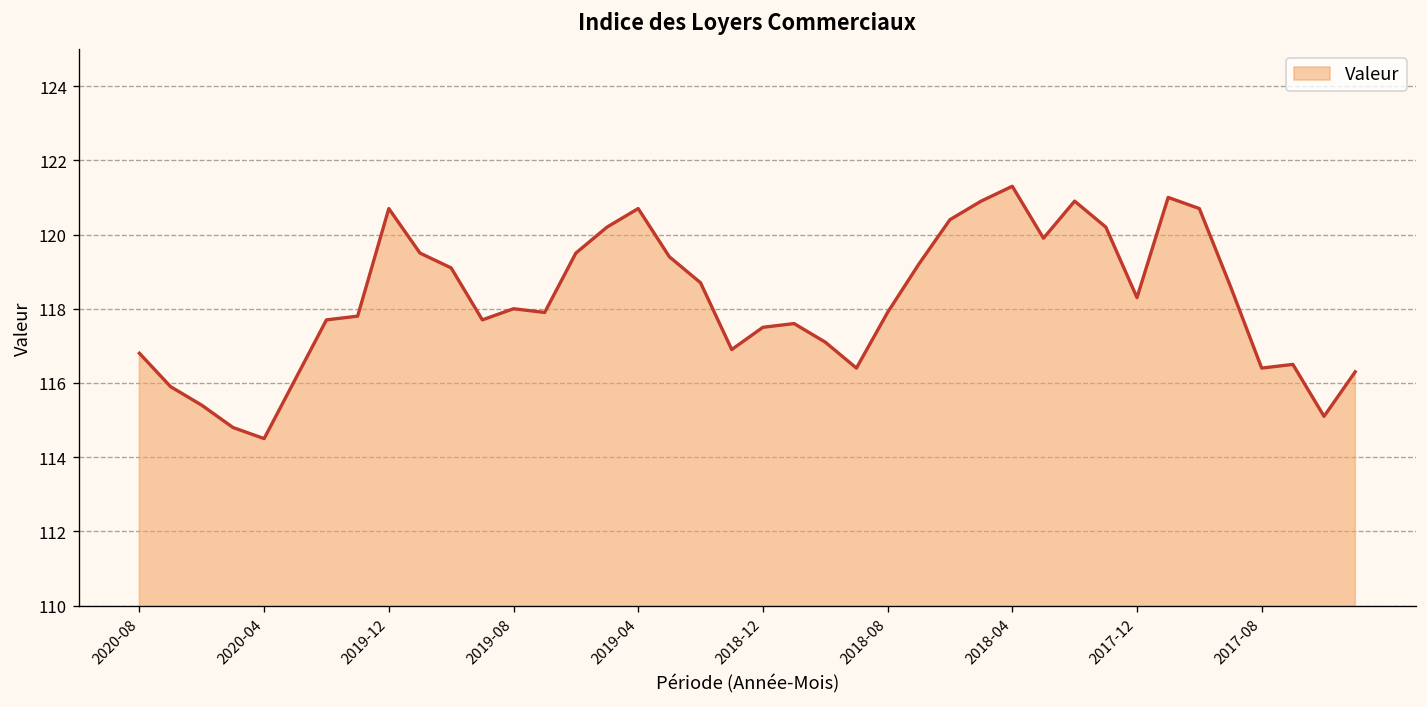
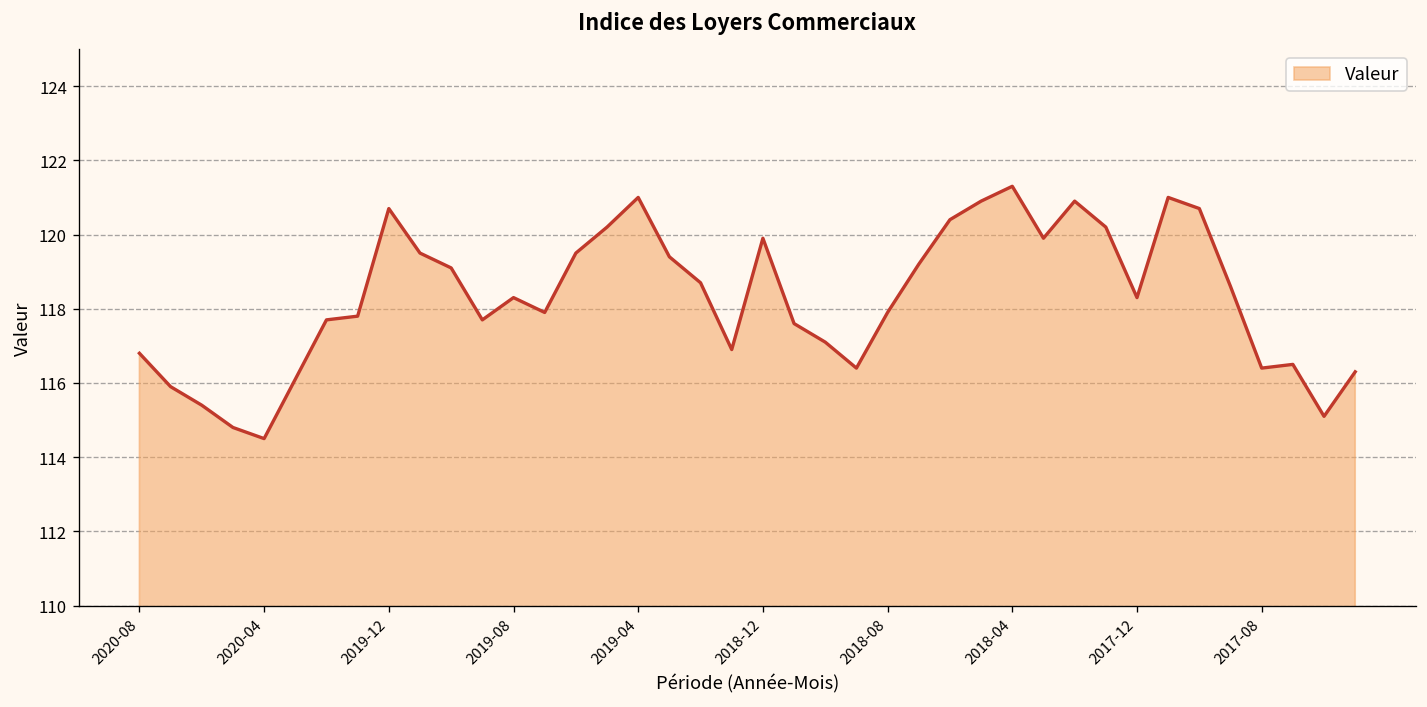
2019-08: 118.0 -> 118.3
2019-04: 120.7 -> 121.0
2018-12: 117.5 -> 119.9
